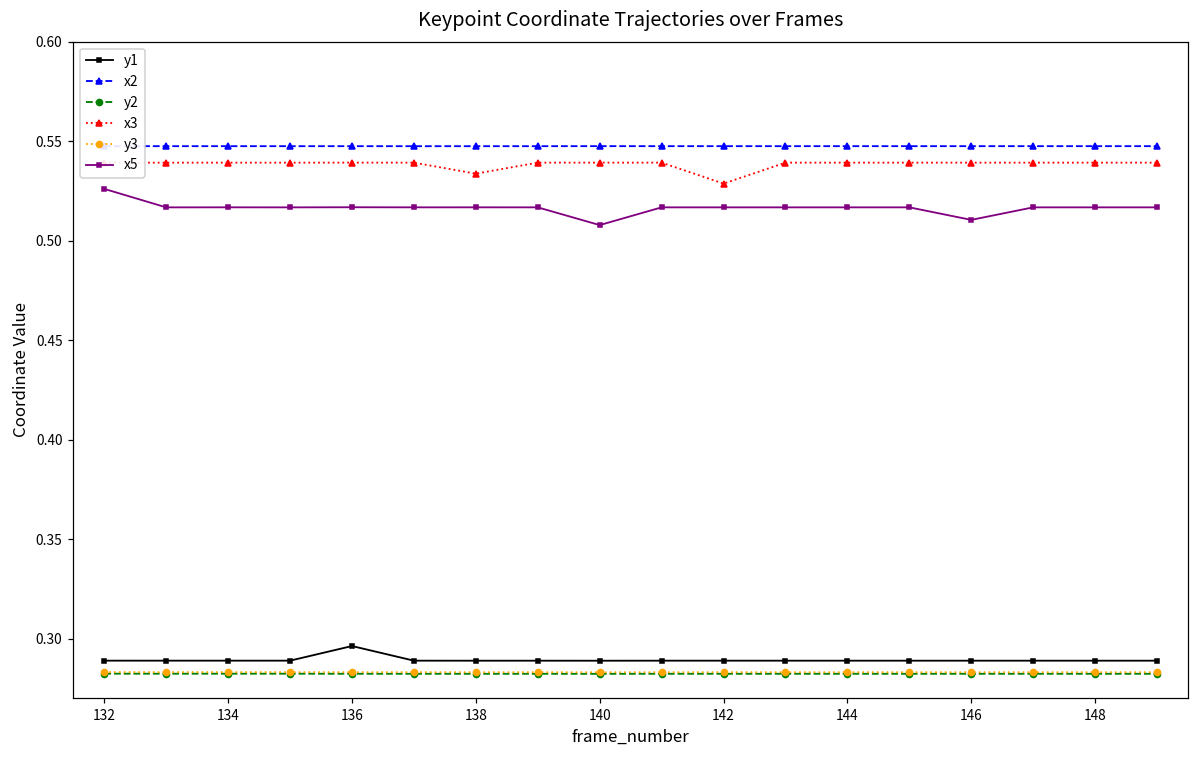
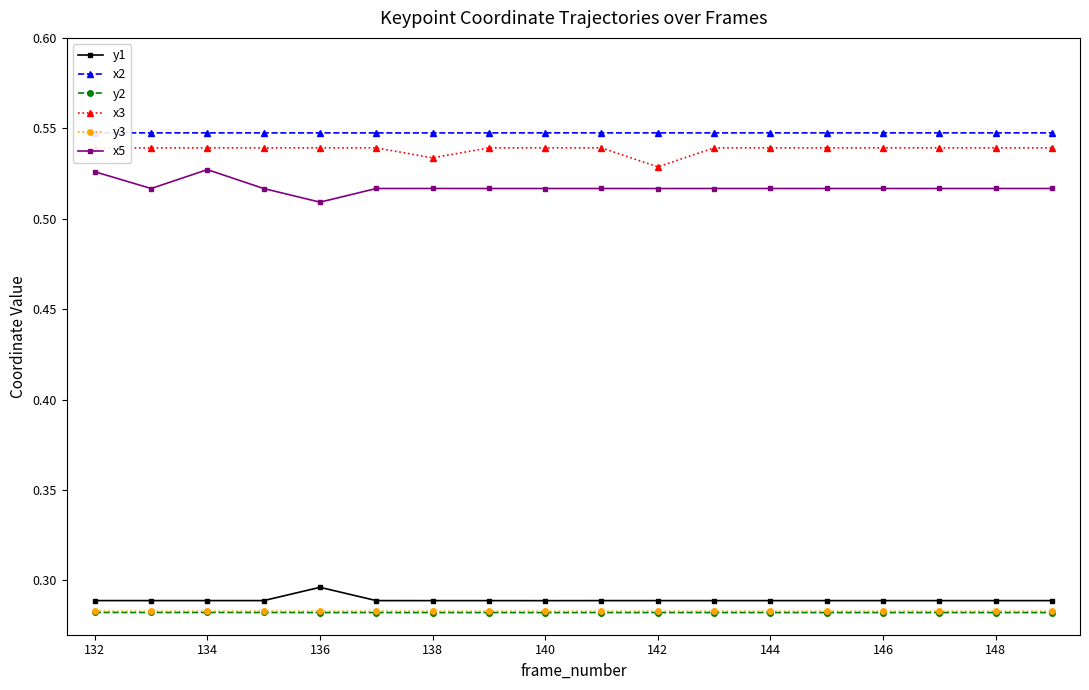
x5, 134: 0.517 -> 0.527
x5, 136: 0.517 -> 0.509
x5, 140: 0.508 -> 0.517
x5, 146: 0.510 -> 0.517
